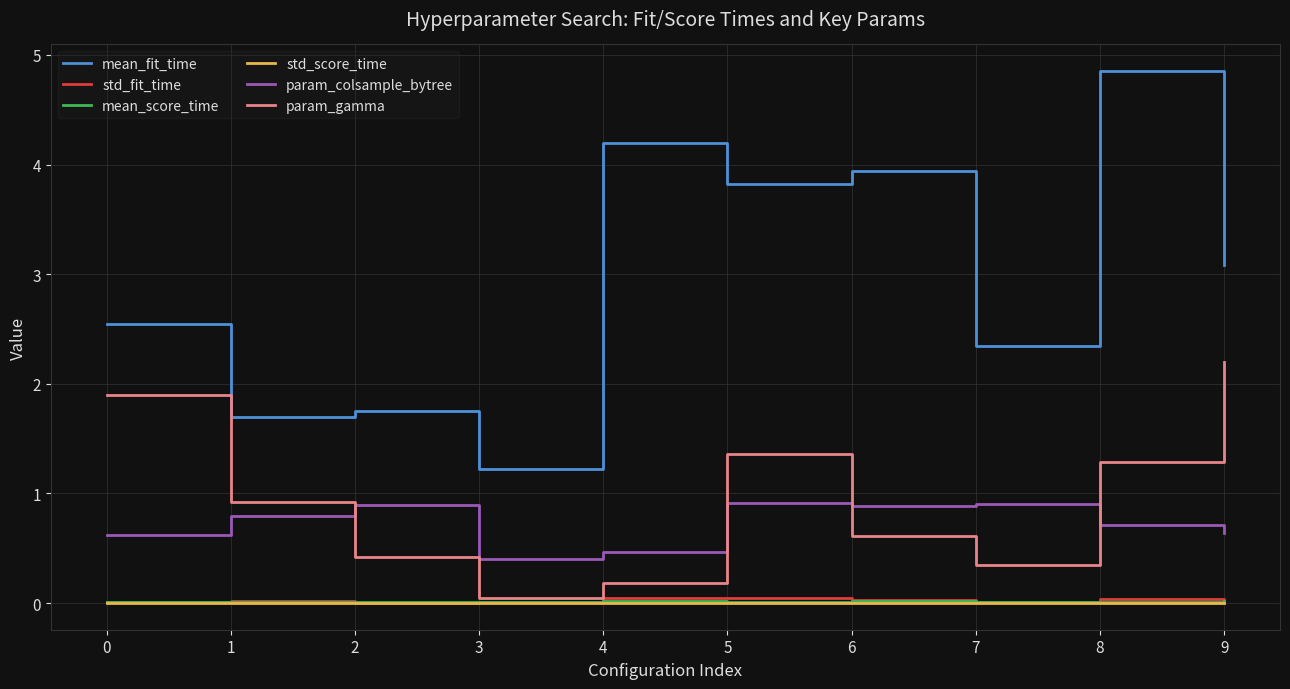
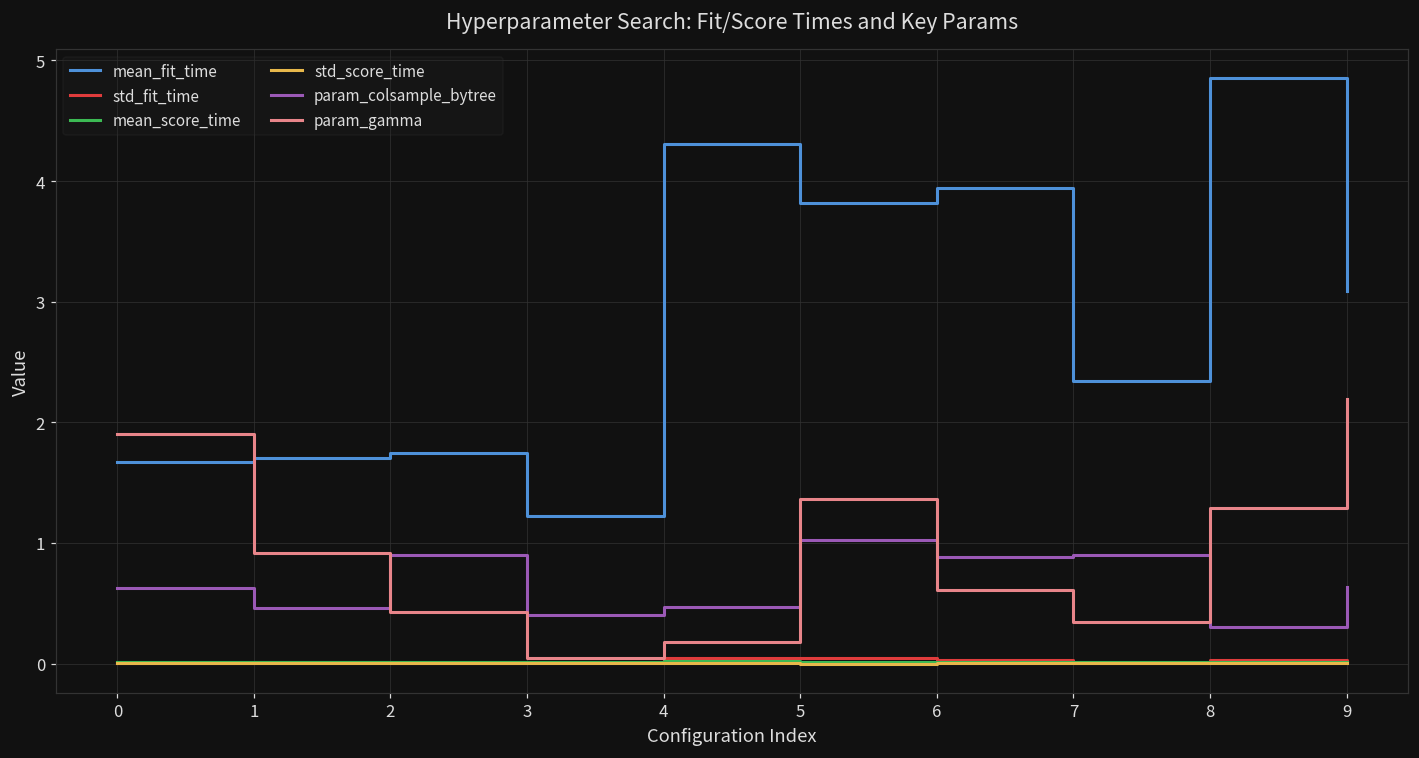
mean_fit_time, 0: 2.54 -> 1.67
param_colsample_bytree, 1: 0.79 -> 0.46
mean_fit_time, 4: 4.19 -> 4.31
param_colsample_bytree, 5: 0.92 -> 1.03
param_colsample_bytree, 8: 0.71 -> 0.30
